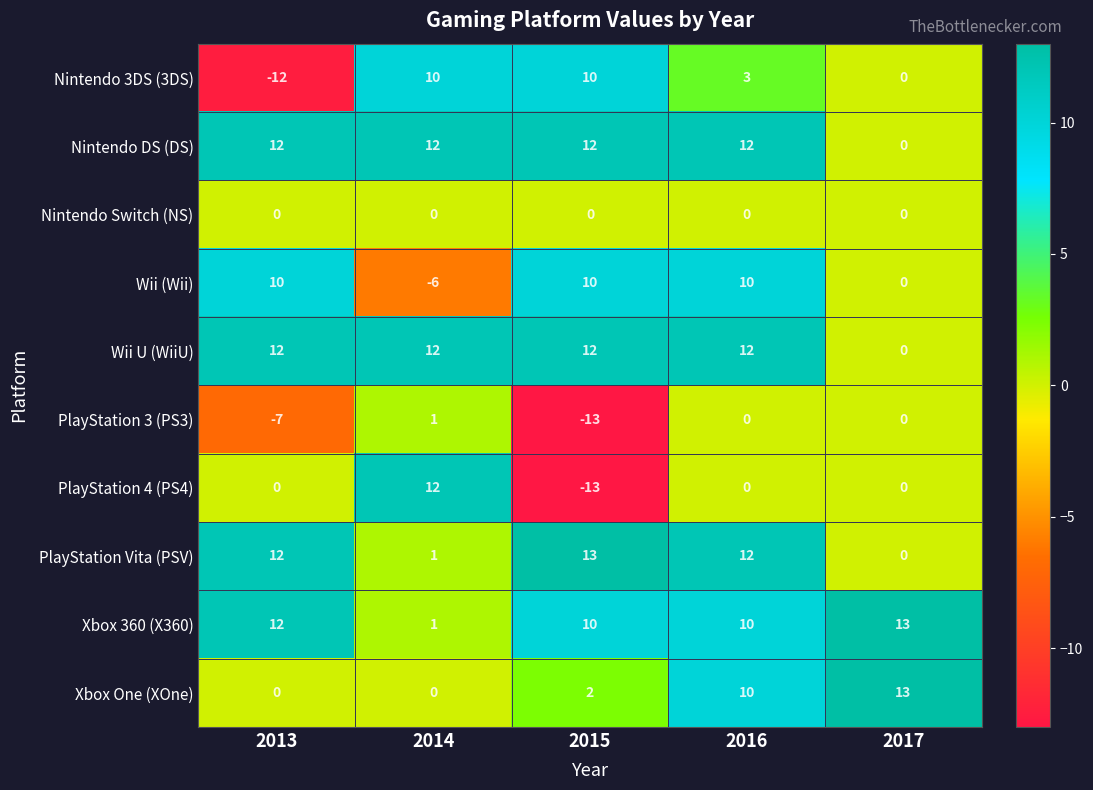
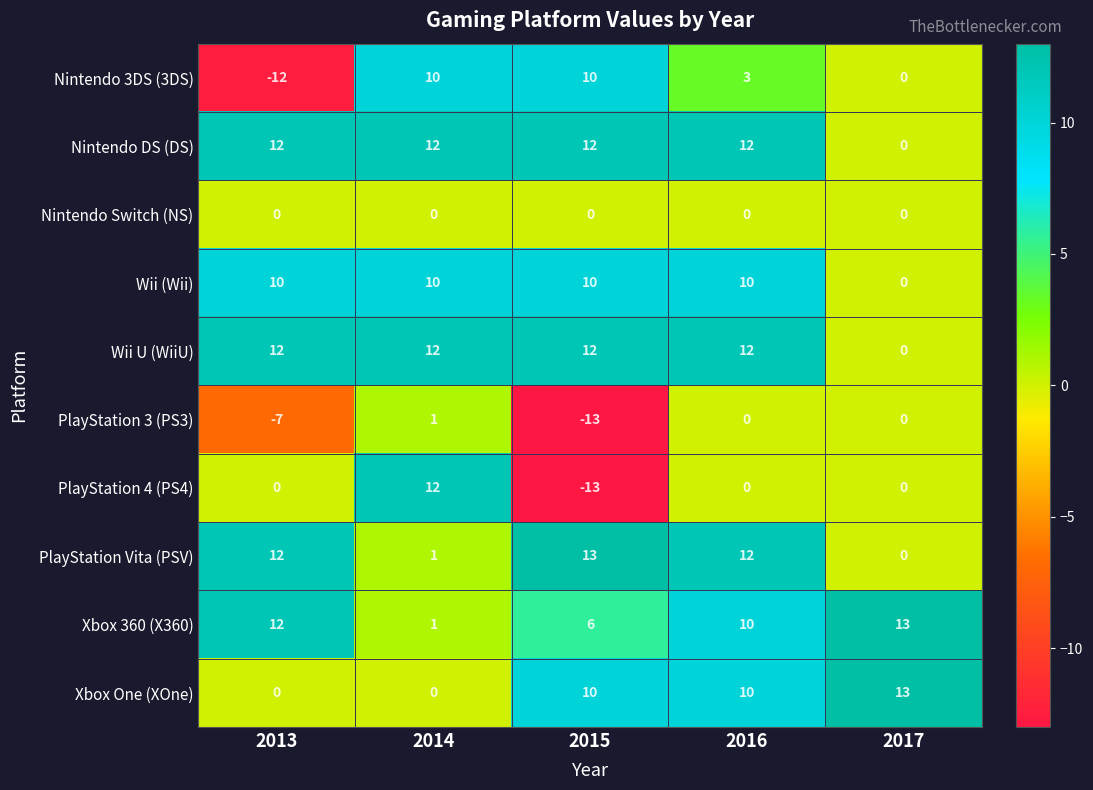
Wii (Wii), 2014: -6 -> 10
Xbox 360 (X360), 2015: 10 -> 6
Xbox One (XOne), 2015: 2 -> 10
